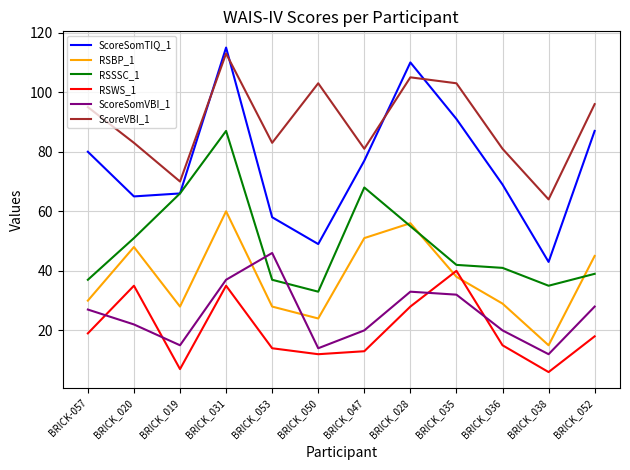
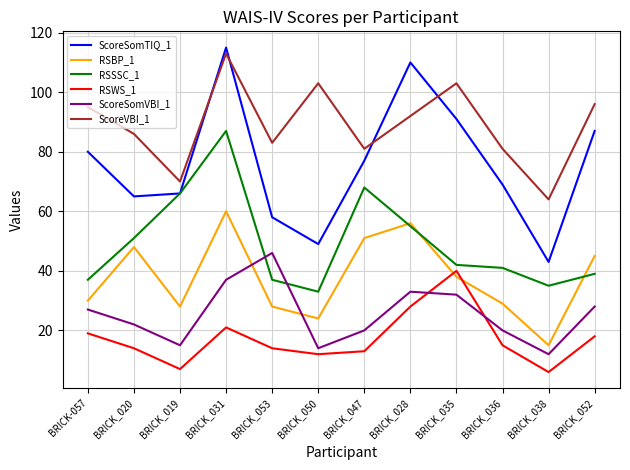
RSWS_1, BRICK_020: 35 -> 14
ScoreVBI_1, BRICK_020: 83 -> 86
RSWS_1, BRICK_031: 35 -> 21
ScoreVBI_1, BRICK_028: 105 -> 92
